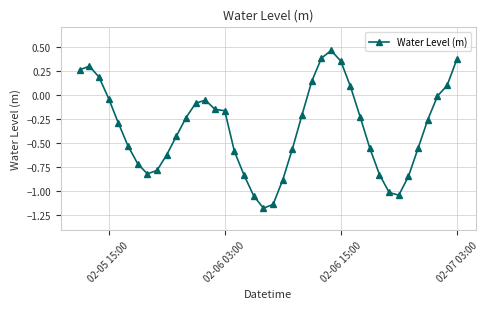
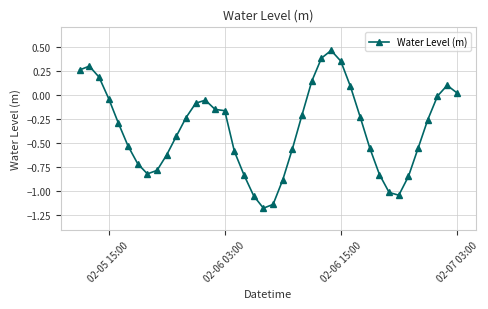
02-07 03:00: 0.4 -> 0.0
